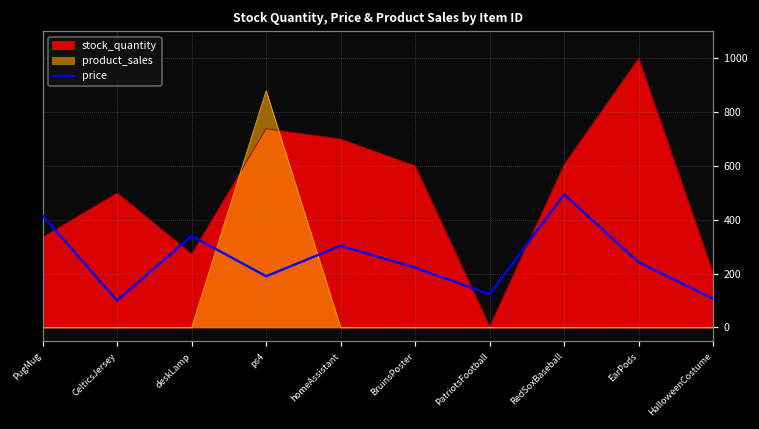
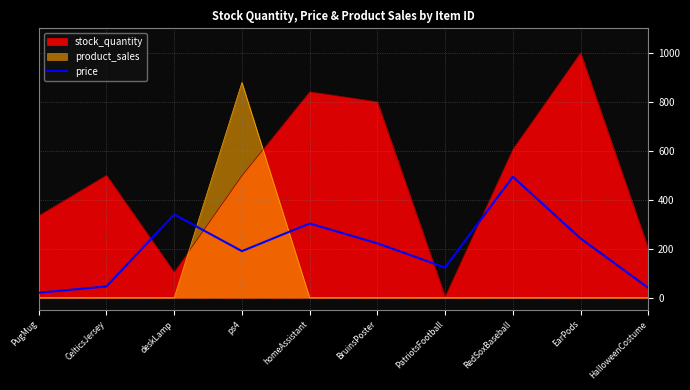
price, PugMug: 420 -> 20
price, CelticsJersey: 100 -> 50
stock_quantity, deskLamp: 270 -> 100
stock_quantity, ps4: 740 -> 500
stock_quantity, homeAssistant: 700 -> 840
stock_quantity, BruinsPoster: 600 -> 800
price, HalloweenCostume: 110 -> 40
